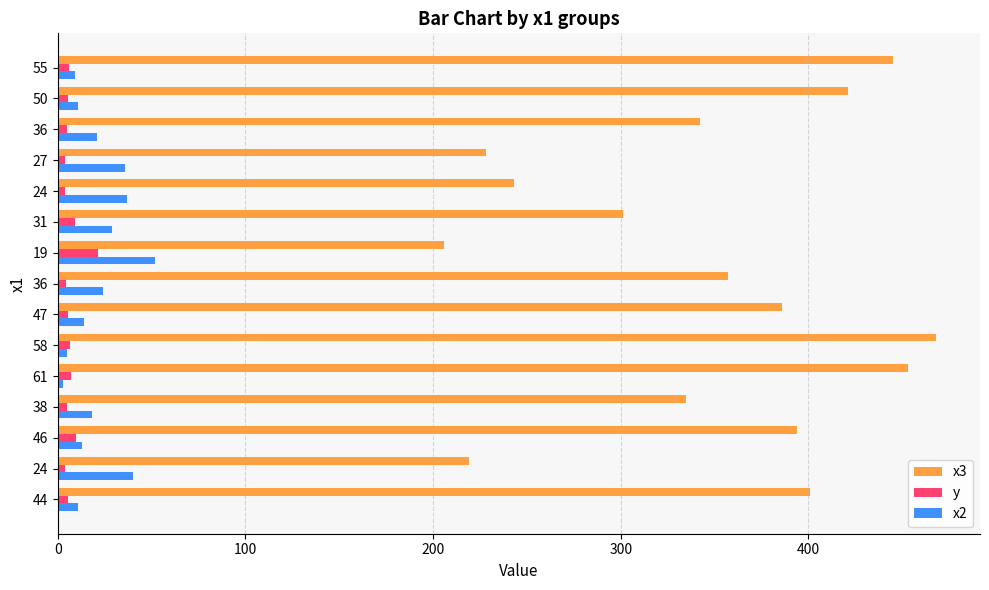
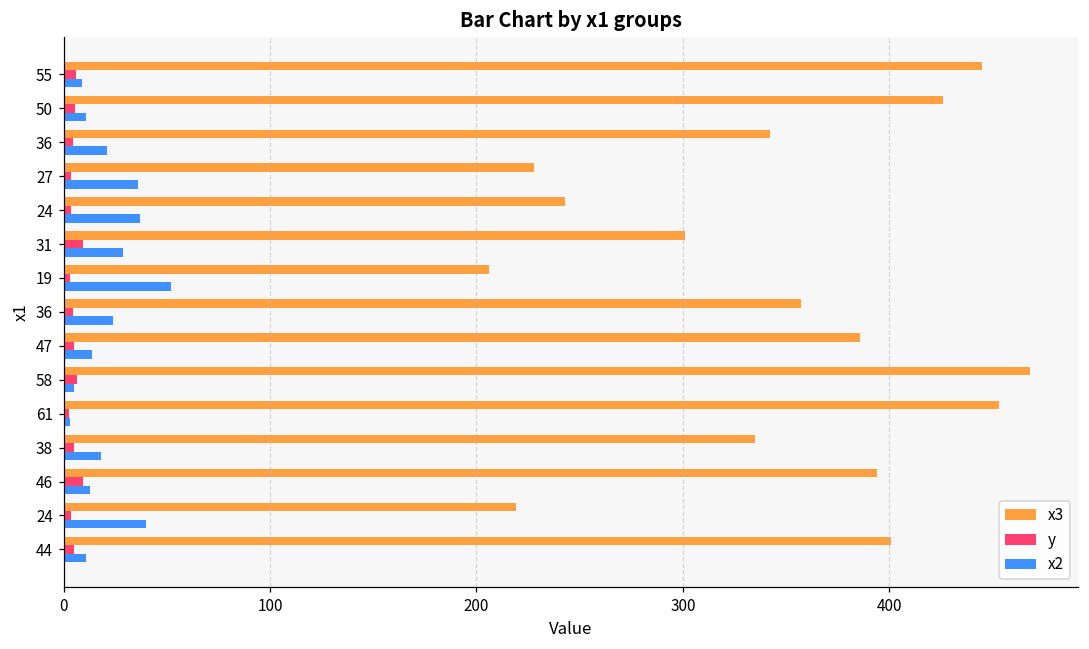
x3, 50: 421 -> 426
y, 19: 21 -> 3
y, 61: 7 -> 3
